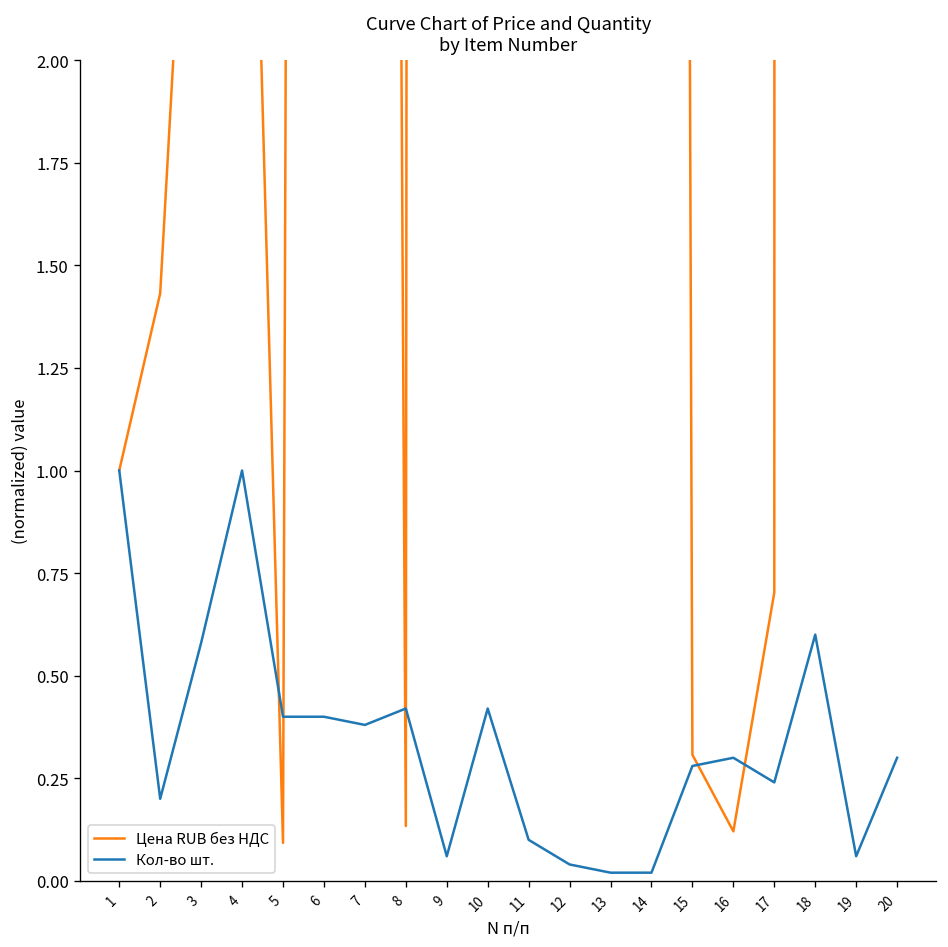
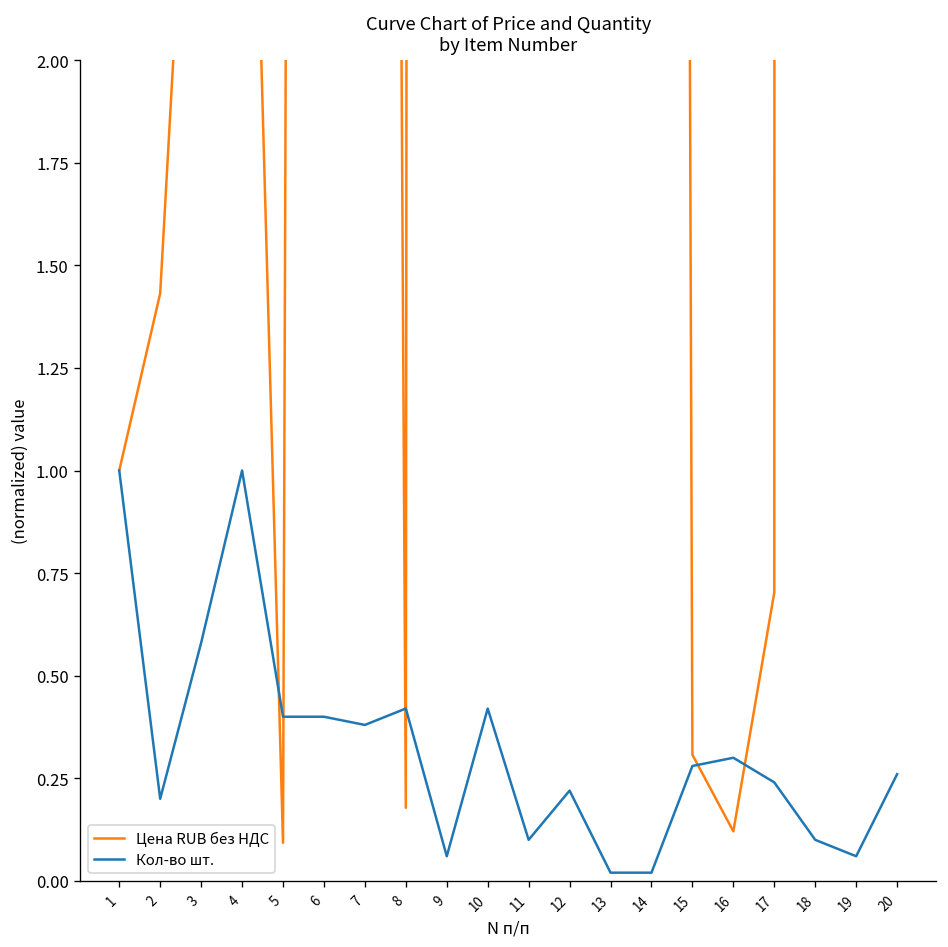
Цена RUB без НДС, 8: 0.13 -> 0.18
Кол-во шт., 12: 0.04 -> 0.22
Кол-во шт., 18: 0.60 -> 0.10
Кол-во шт., 20: 0.30 -> 0.26
